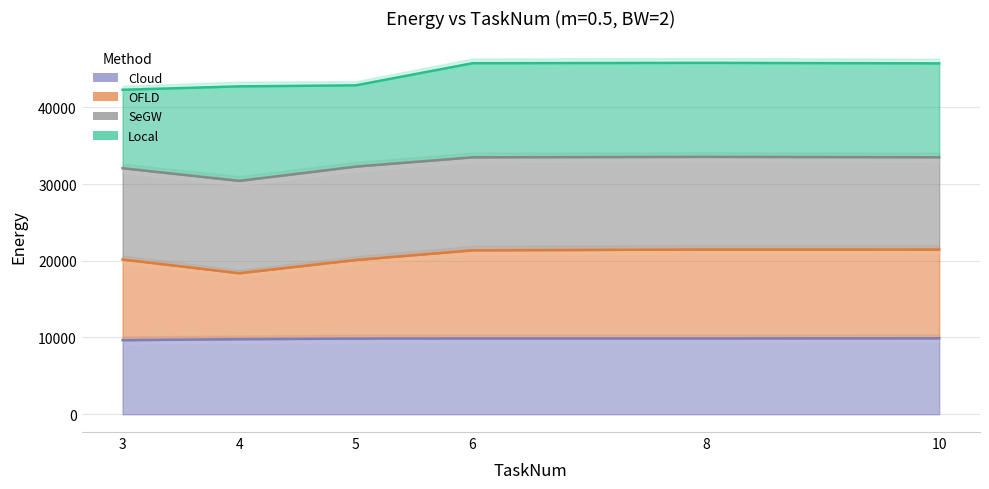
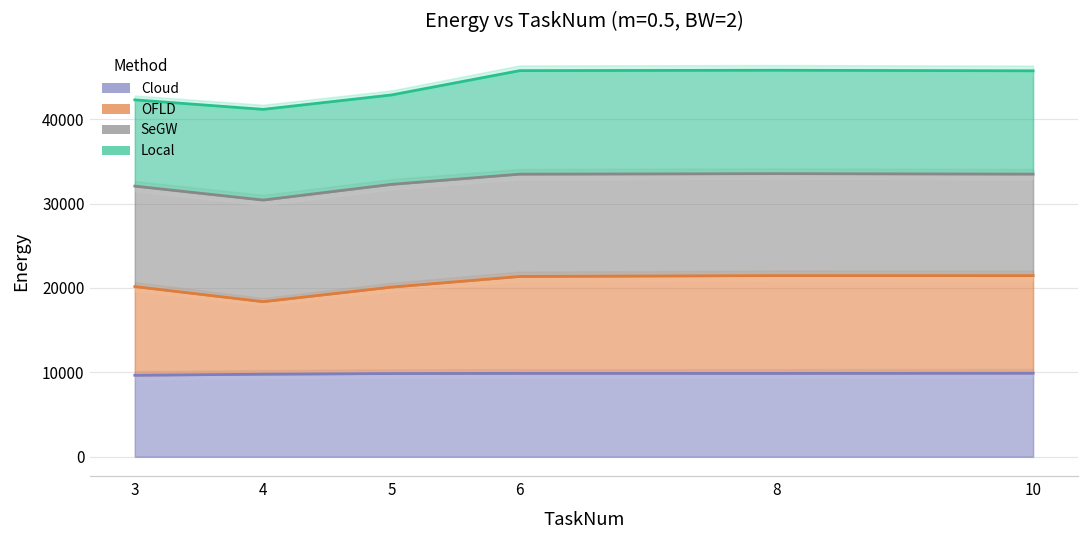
Local, 4: 12000 -> 11000
